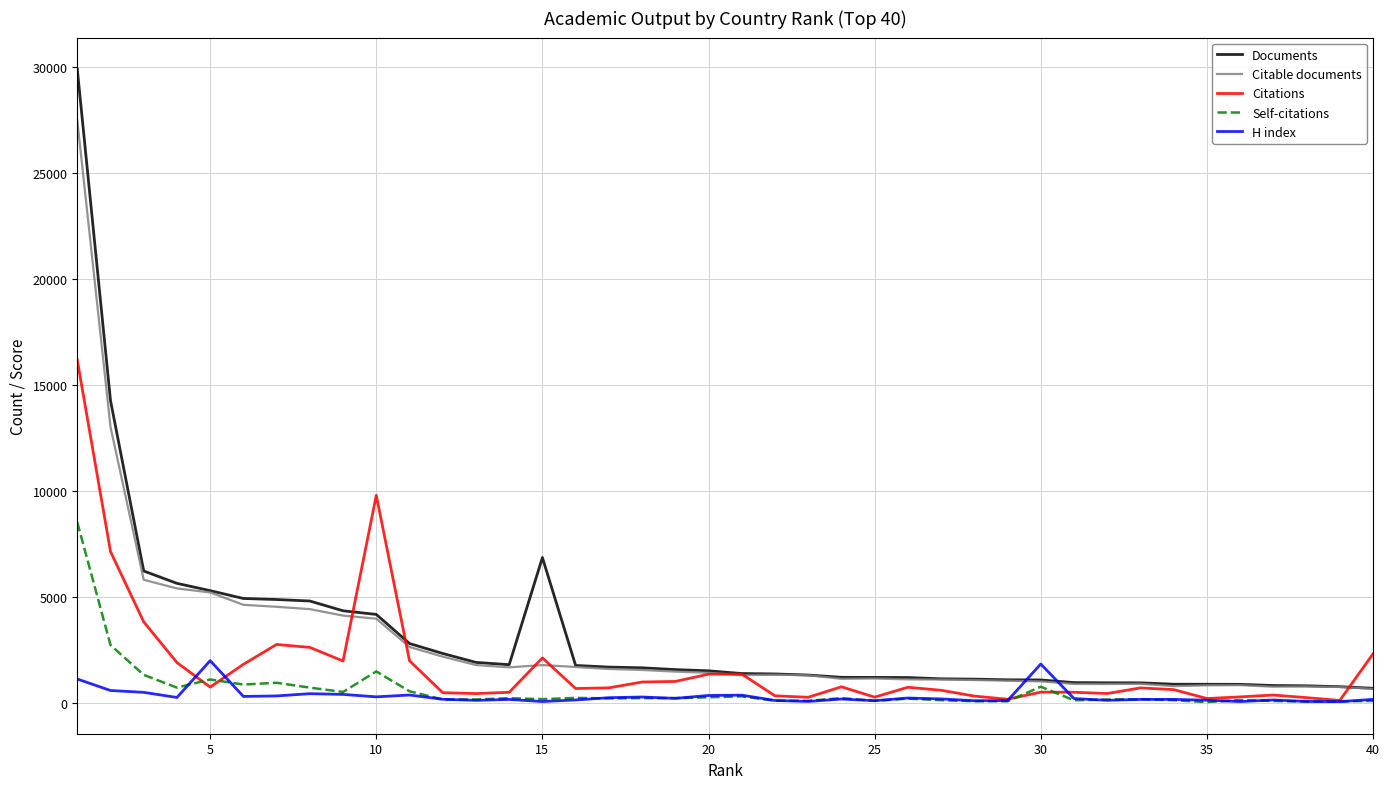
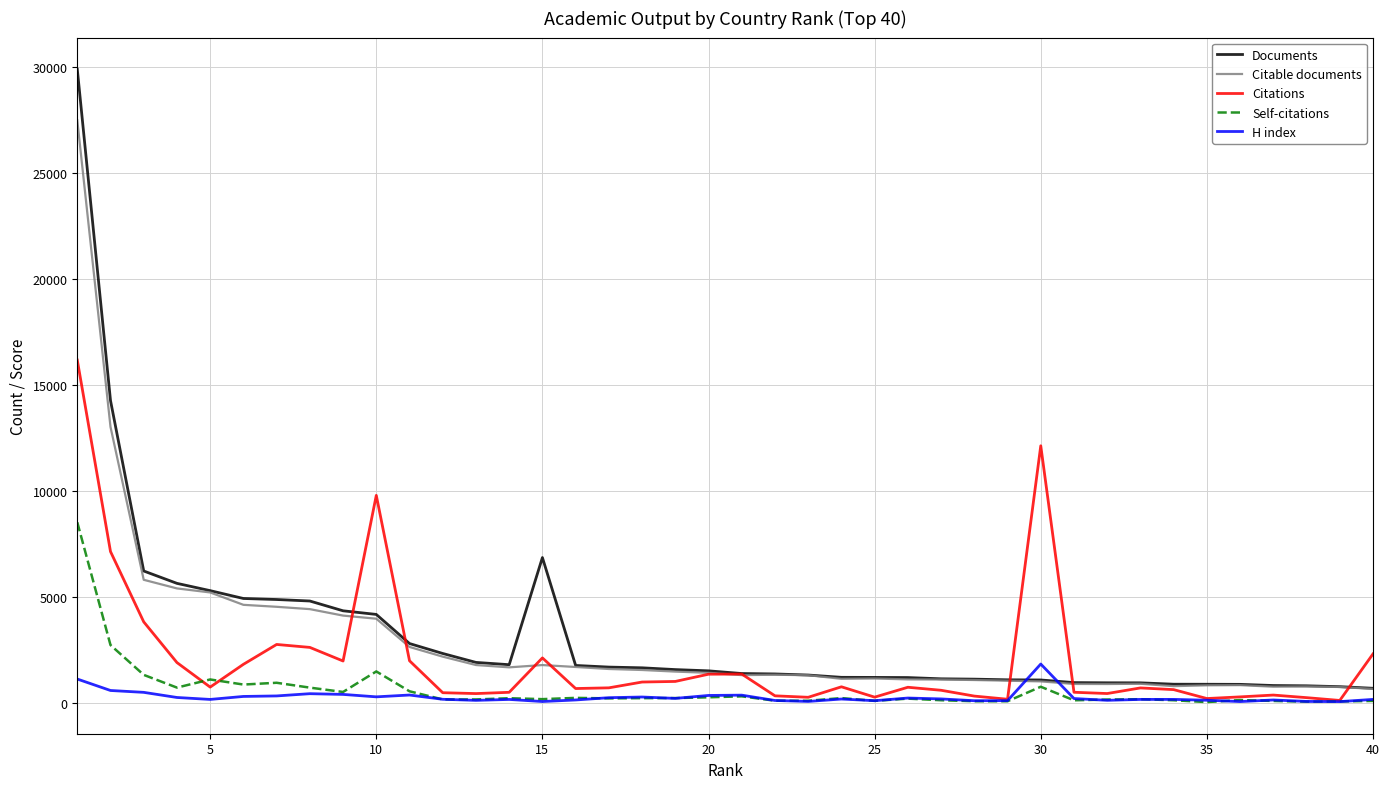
H index, 5: 2000 -> 200
Citations, 30: 500 -> 12100
